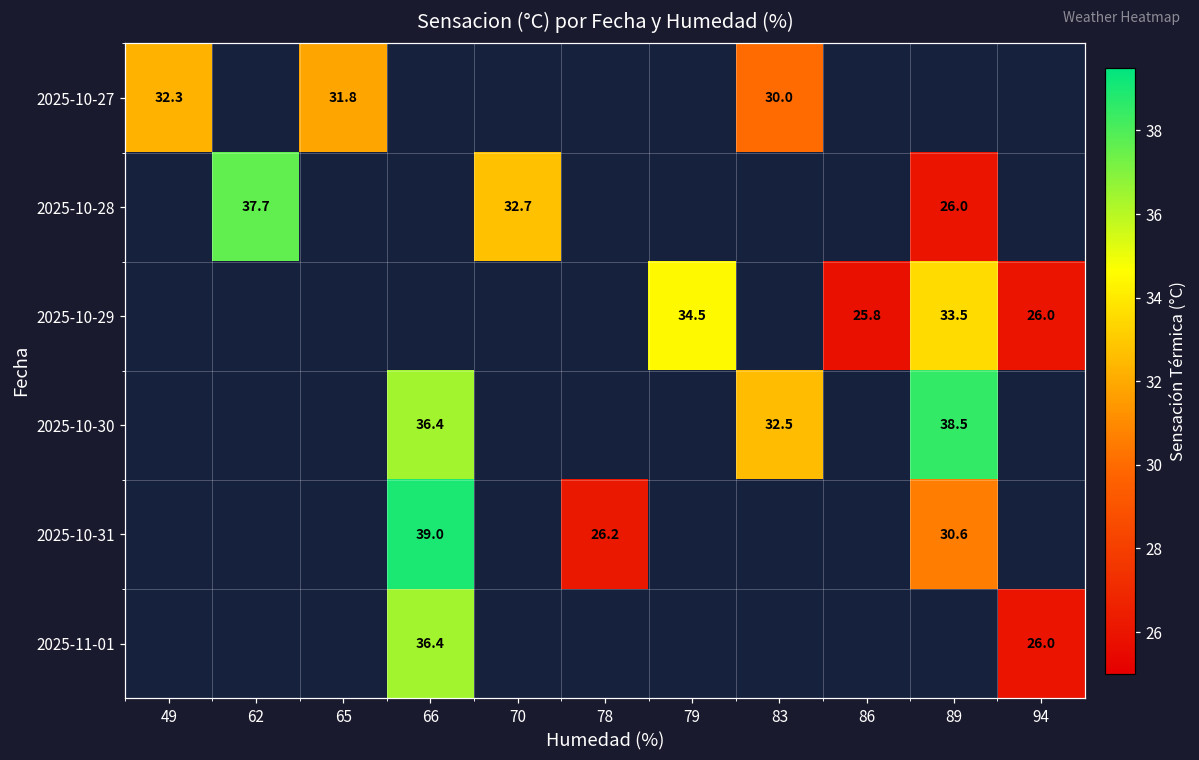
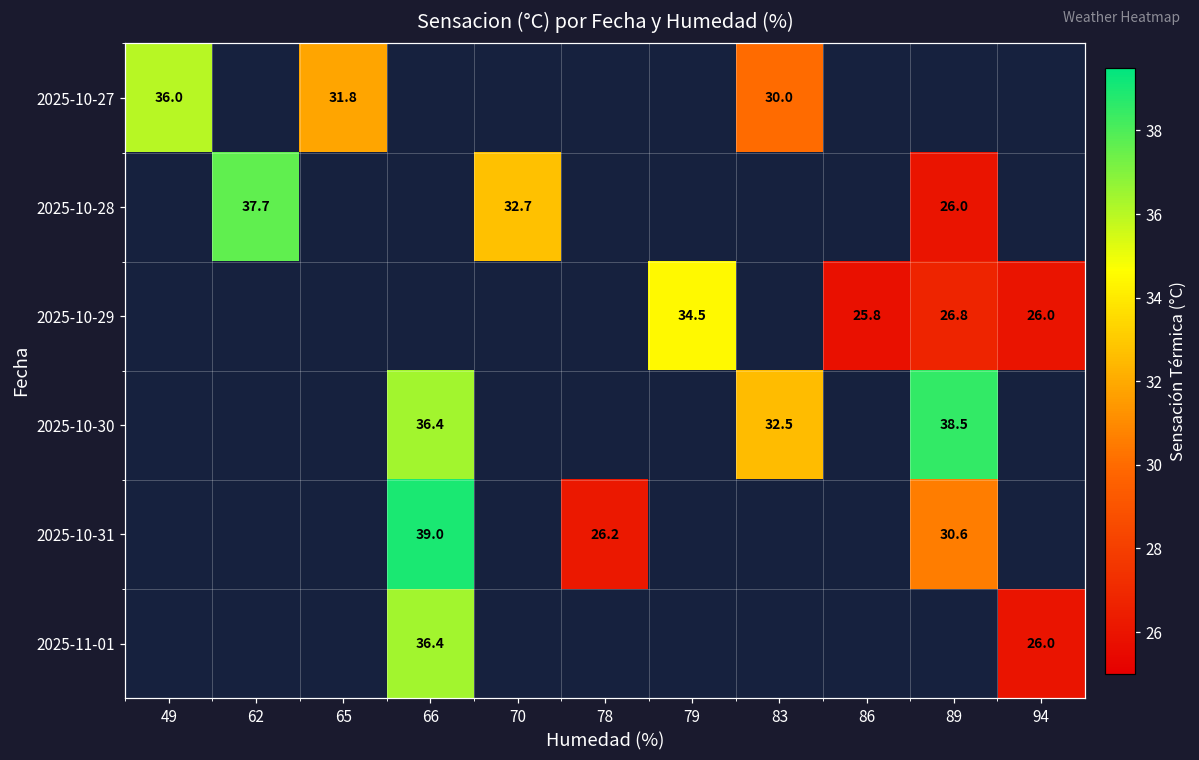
2025-10-27, 49: 32.3 -> 36.0
2025-10-29, 89: 33.5 -> 26.8
